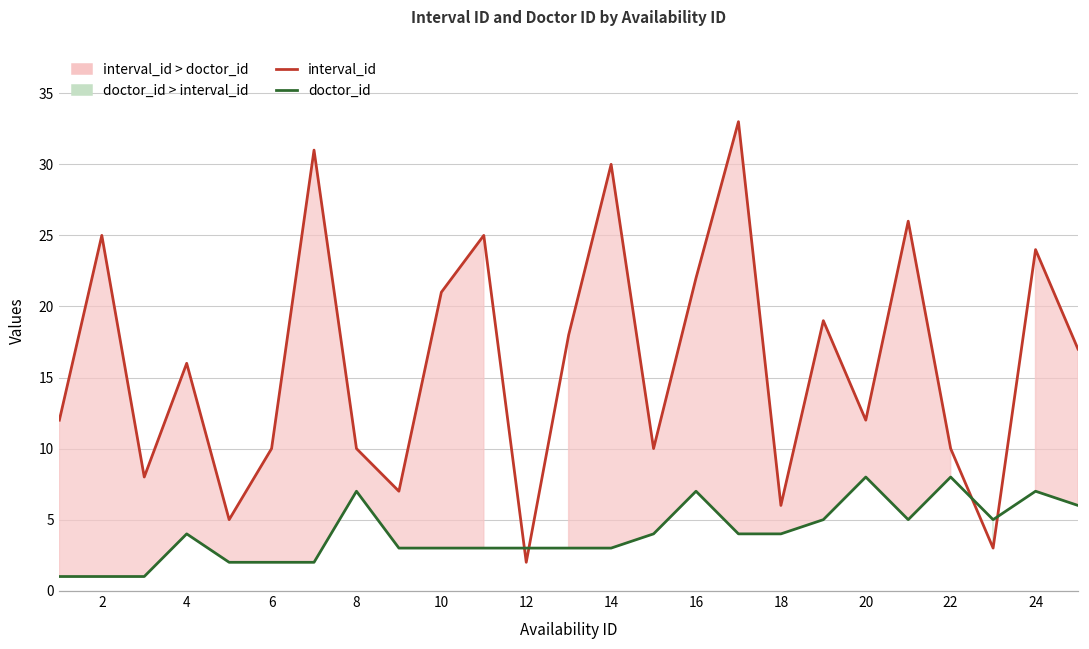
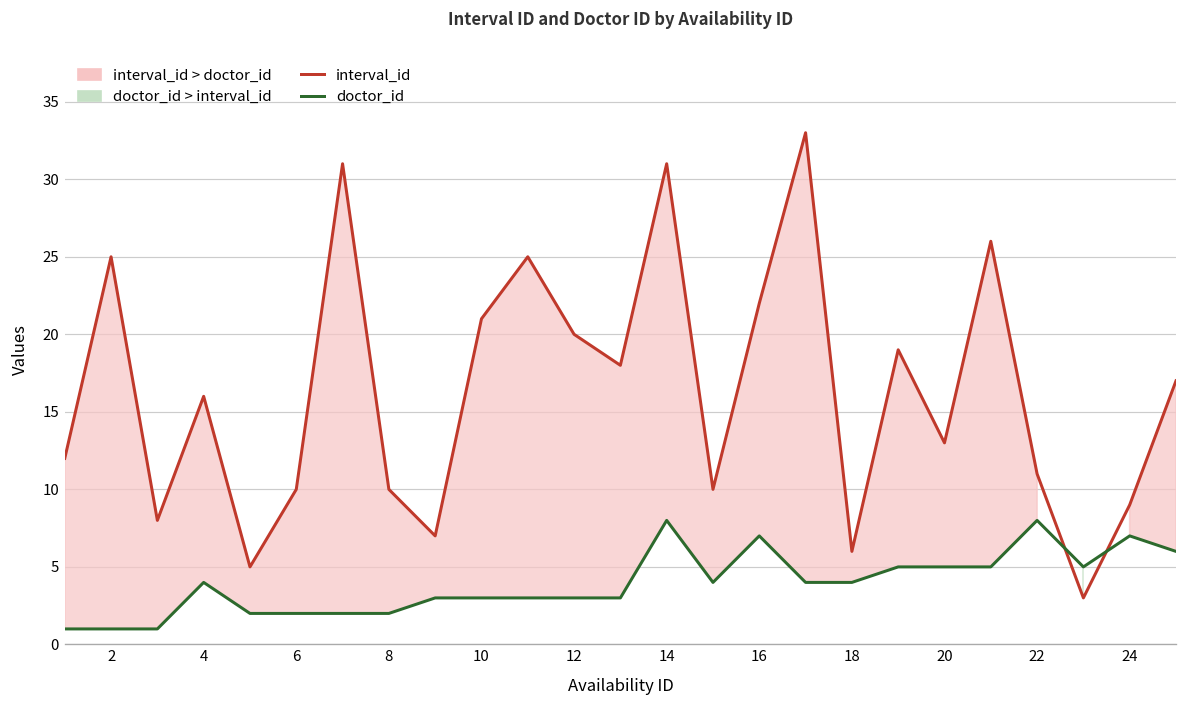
doctor_id, 8: 7 -> 2
interval_id, 12: 2 -> 20
interval_id, 14: 30 -> 31
doctor_id, 14: 3 -> 8
interval_id, 20: 12 -> 13
doctor_id, 20: 8 -> 5
interval_id, 22: 10 -> 11
interval_id, 24: 24 -> 9
